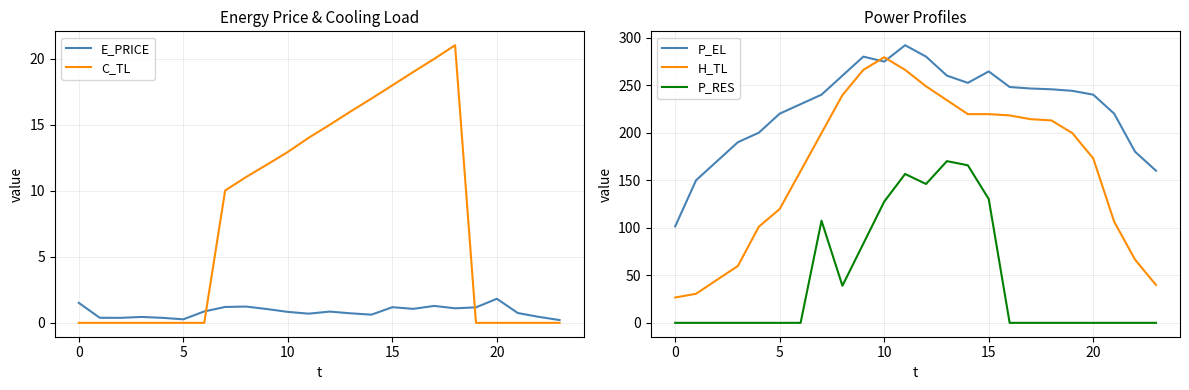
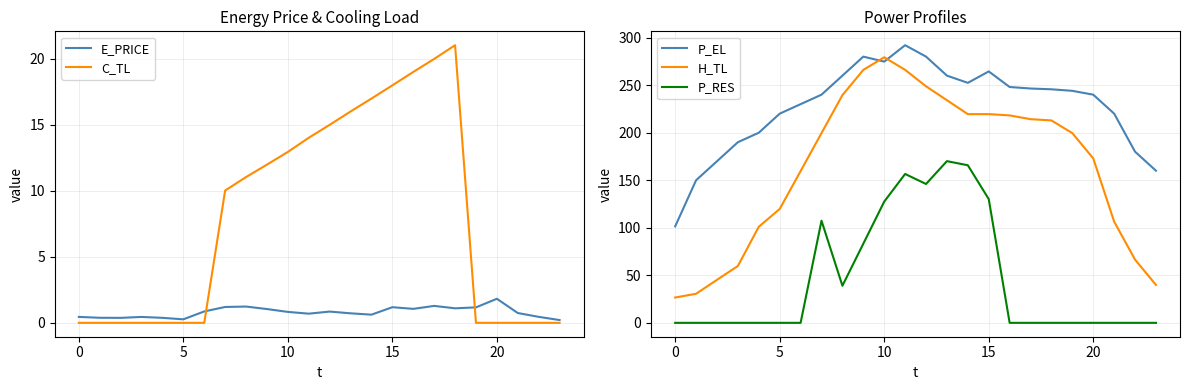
Energy Price & Cooling Load, E_PRICE, 0: 1.5 -> 0.4
